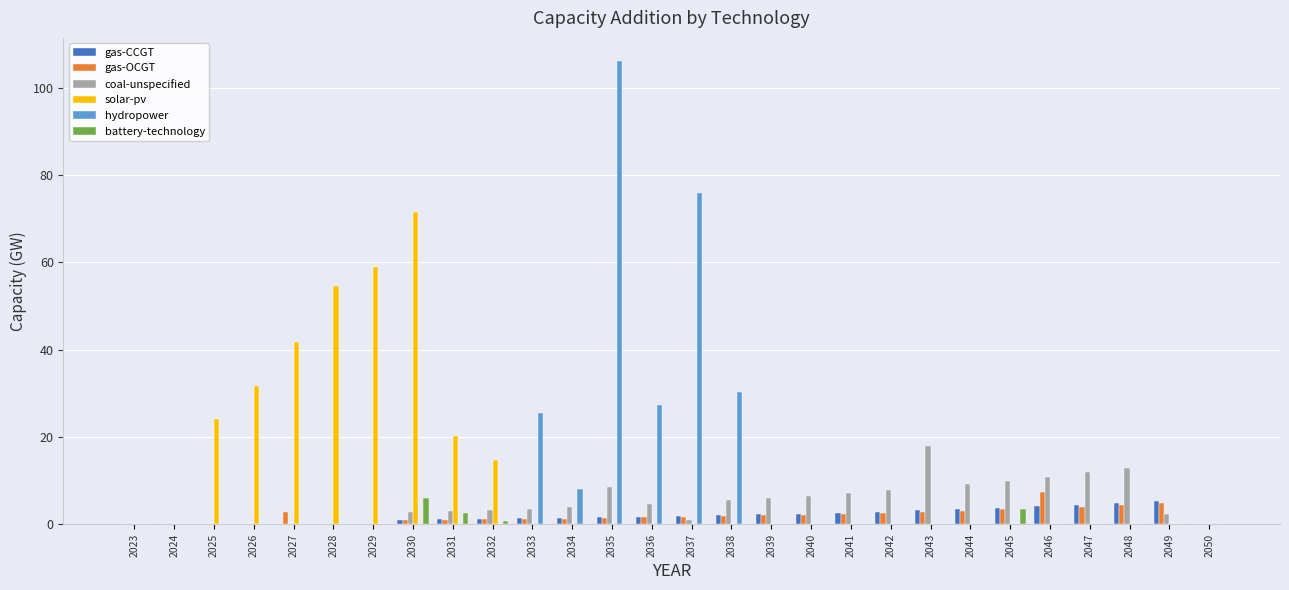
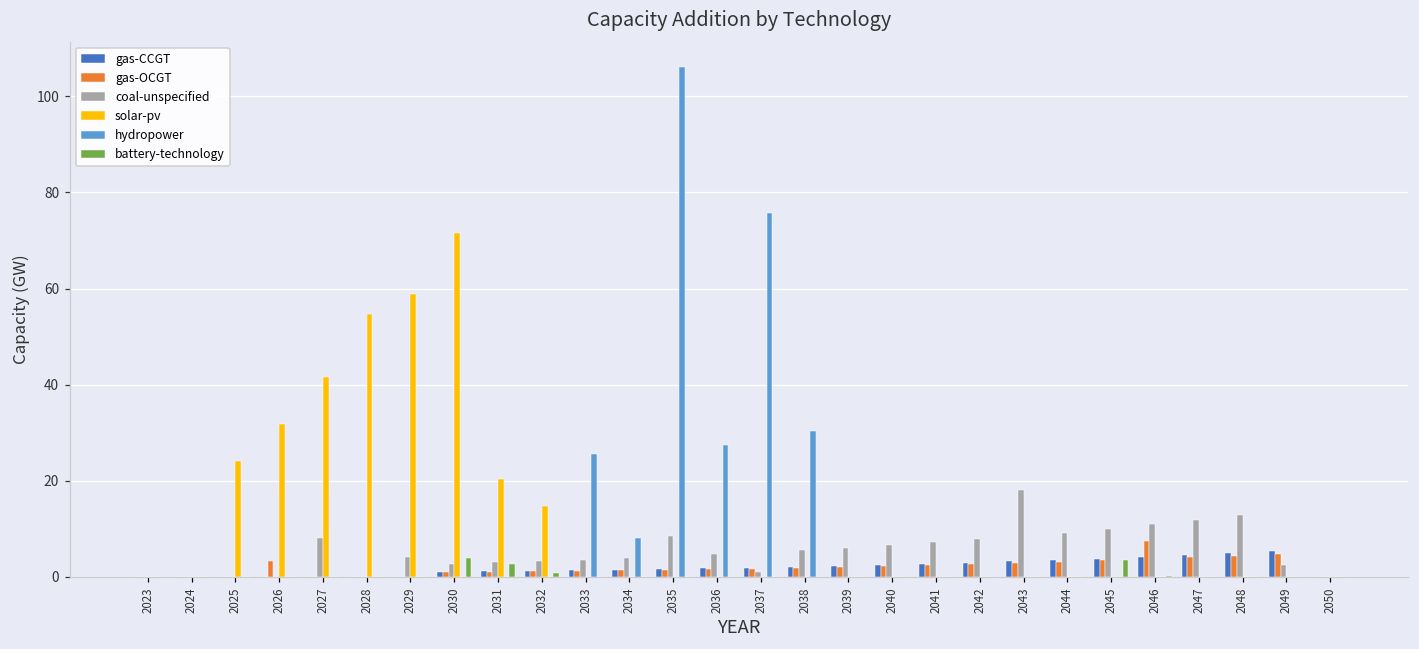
gas-OCGT, 2026: 0 -> 3
gas-OCGT, 2027: 3 -> 0
coal-unspecified, 2027: 0 -> 8
coal-unspecified, 2029: 0 -> 4
battery-technology, 2030: 6 -> 4
